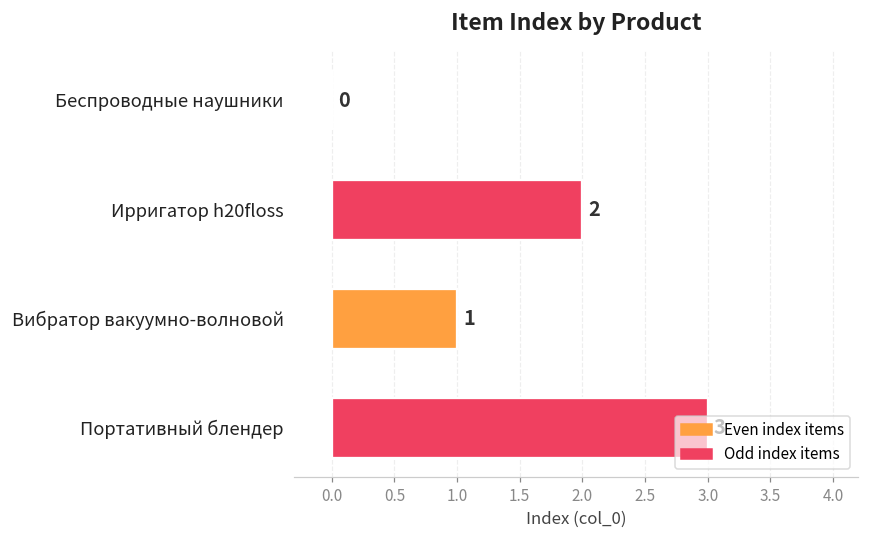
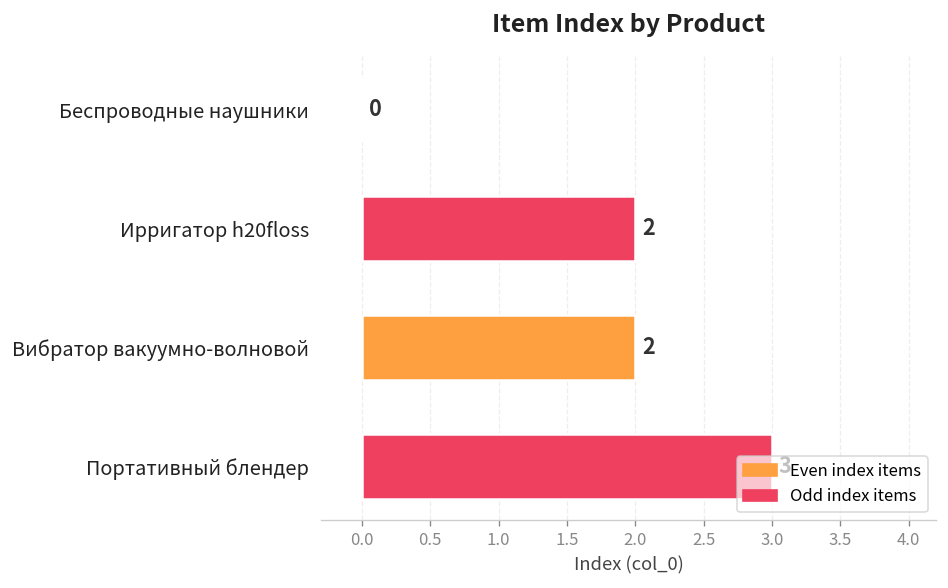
Вибратор вакуумно-волновой: 1 -> 2
